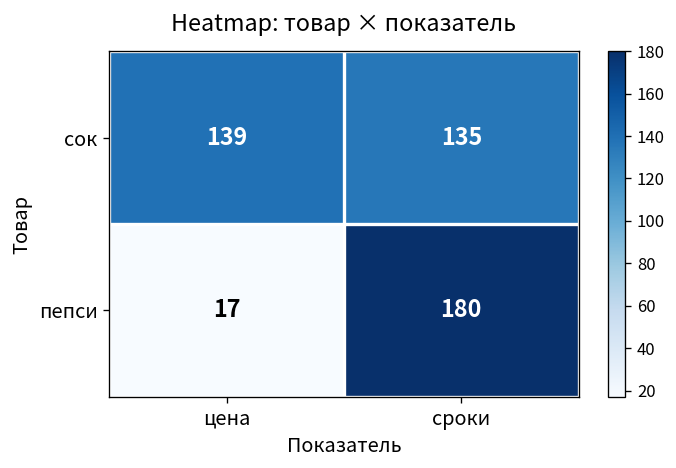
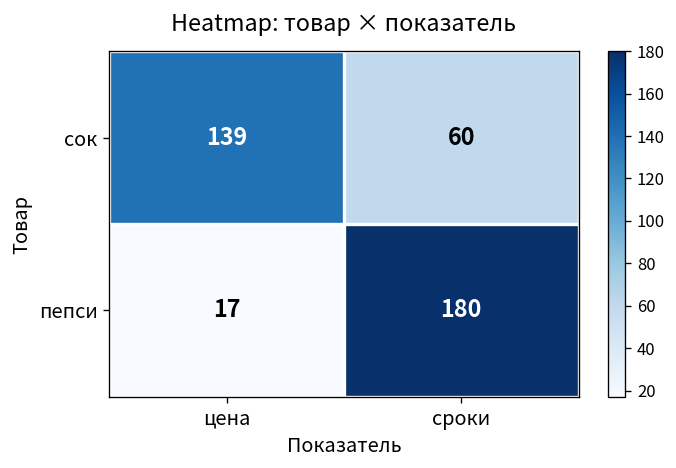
сок, сроки: 135 -> 60
